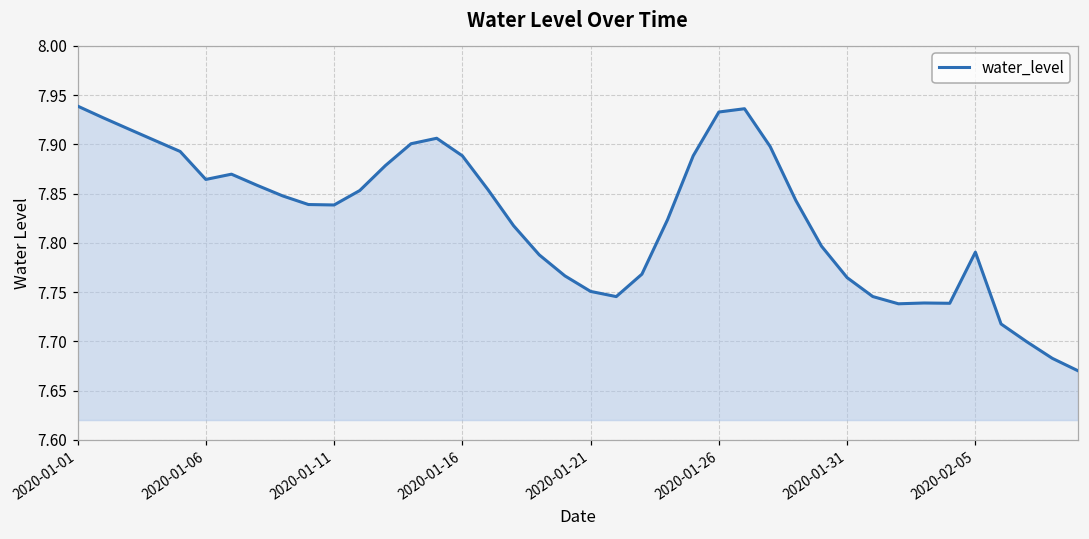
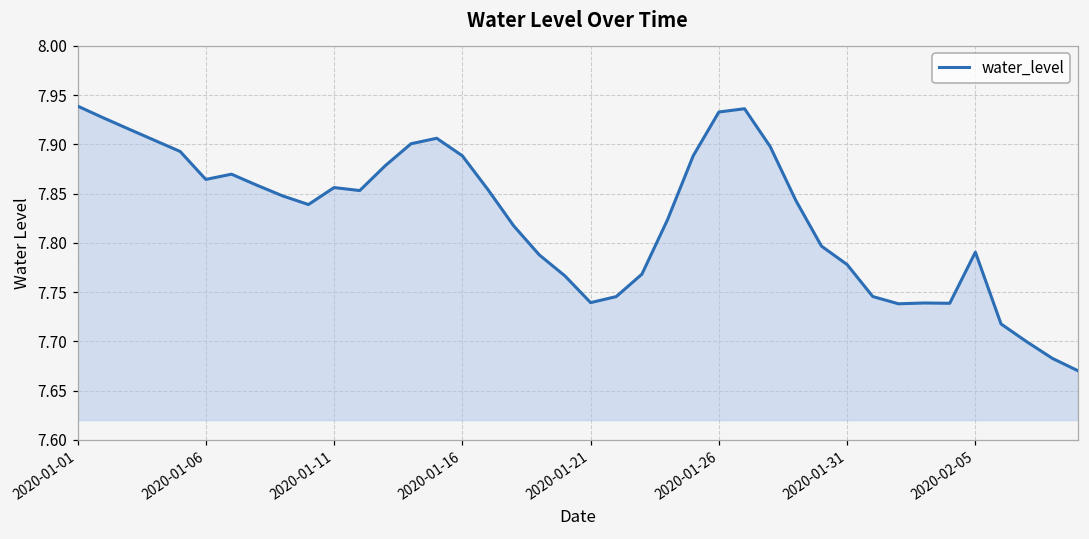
2020-01-11: 7.84 -> 7.86
2020-01-21: 7.75 -> 7.74
2020-01-31: 7.76 -> 7.78
